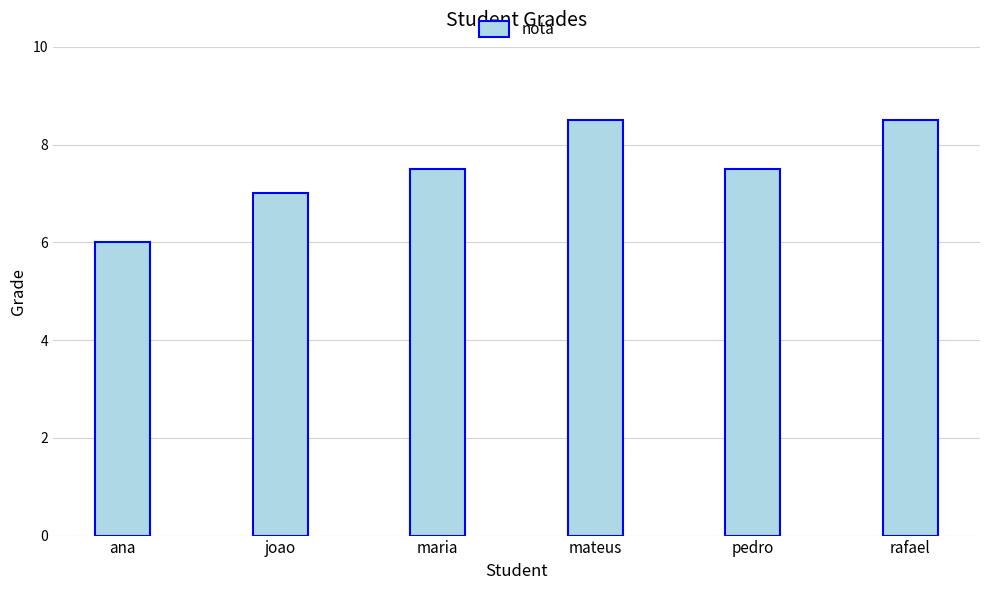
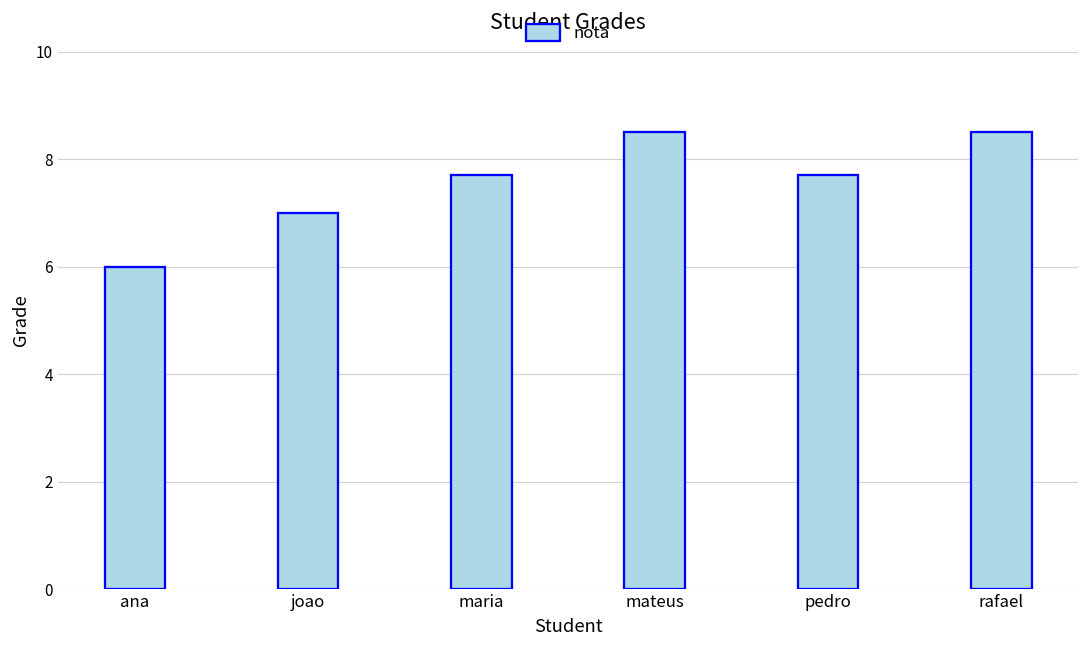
maria: 7.5 -> 7.7
pedro: 7.5 -> 7.7
